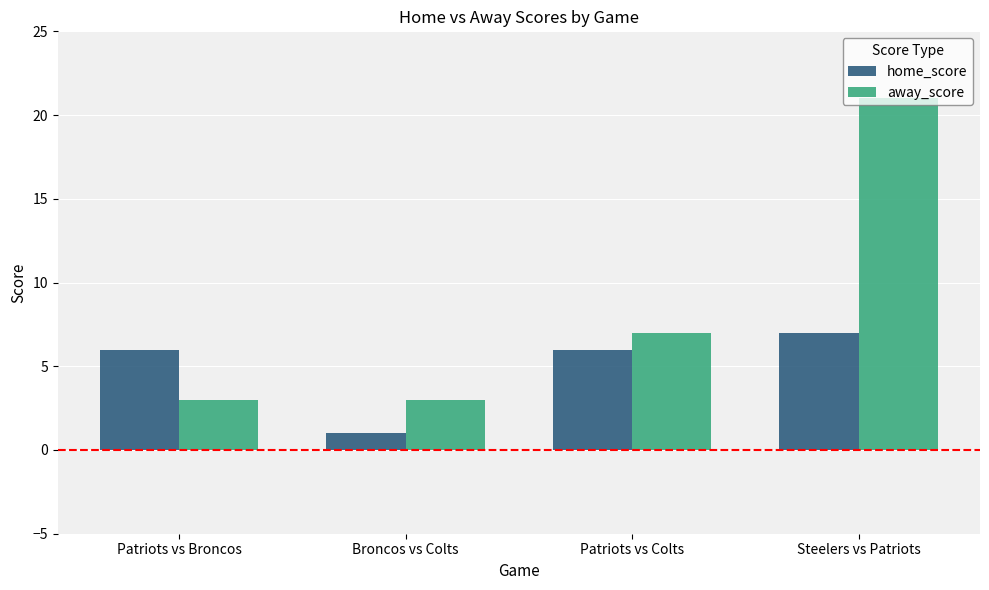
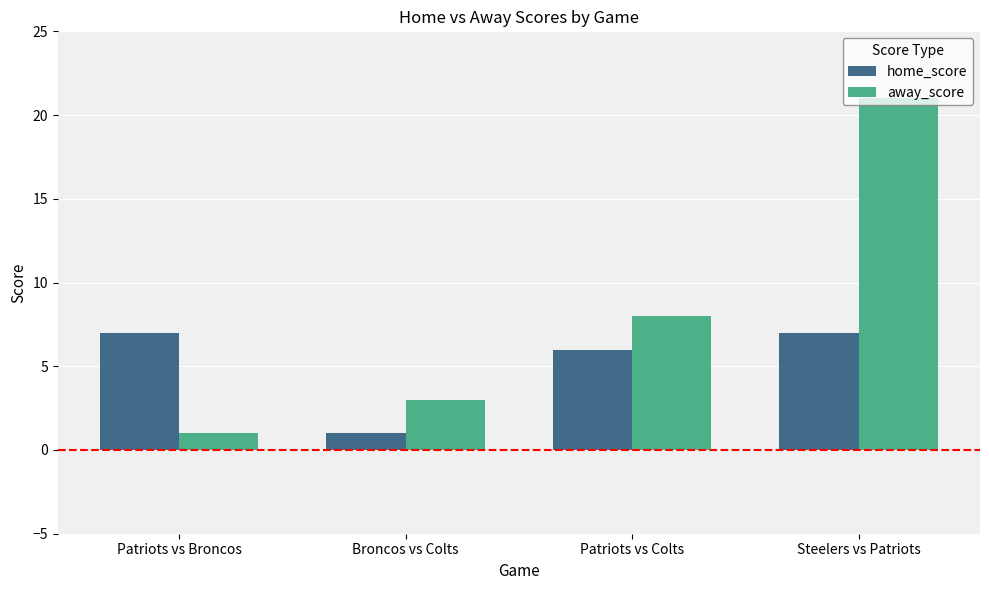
home_score, Patriots vs Broncos: 6 -> 7
away_score, Patriots vs Broncos: 3 -> 1
away_score, Patriots vs Colts: 7 -> 8
